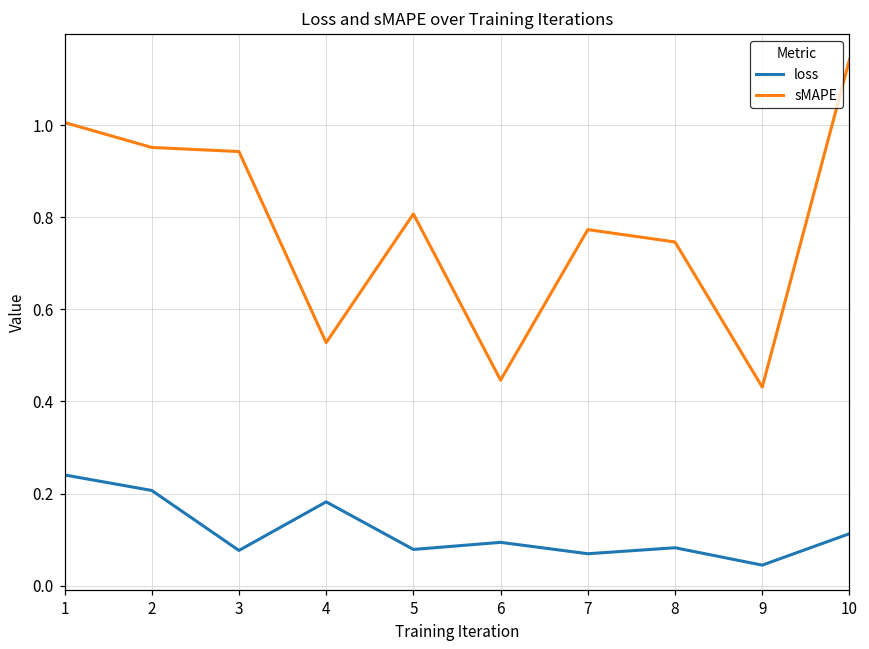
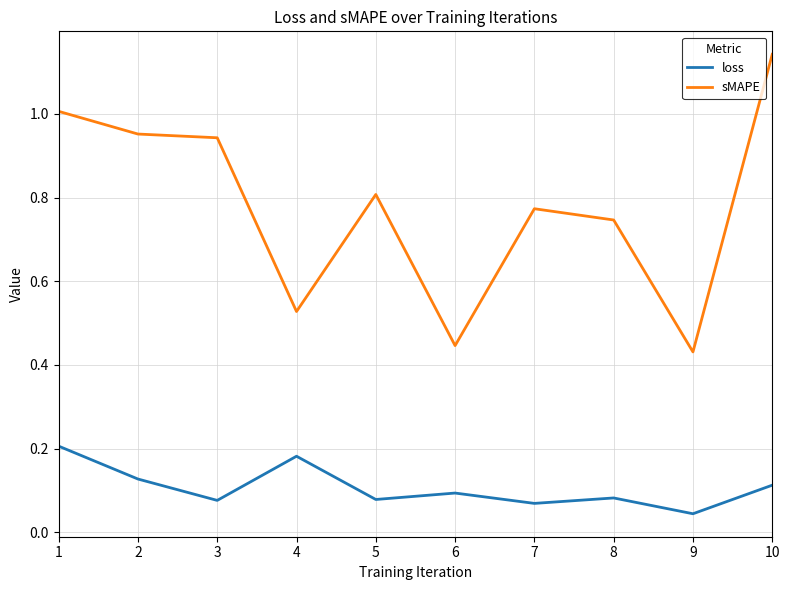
loss, 1: 0.24 -> 0.21
loss, 2: 0.21 -> 0.13
